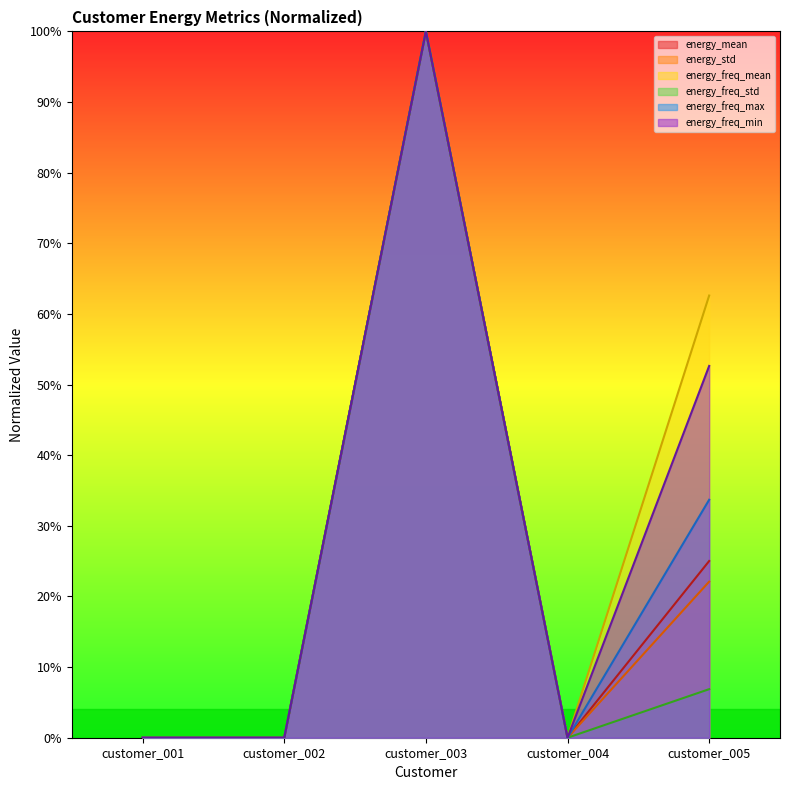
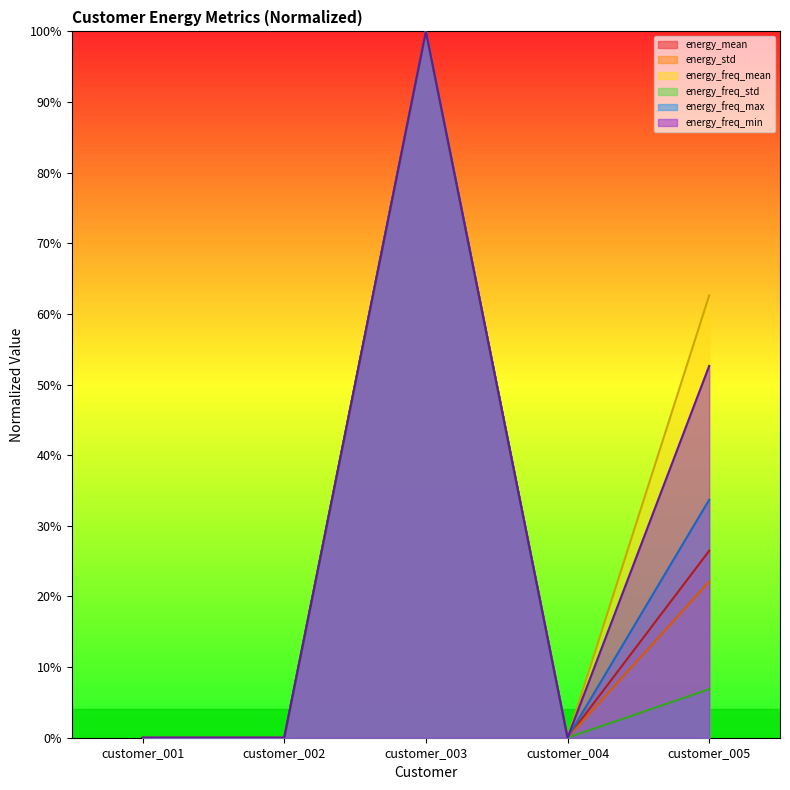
energy_mean, customer_005: 25% -> 26%
